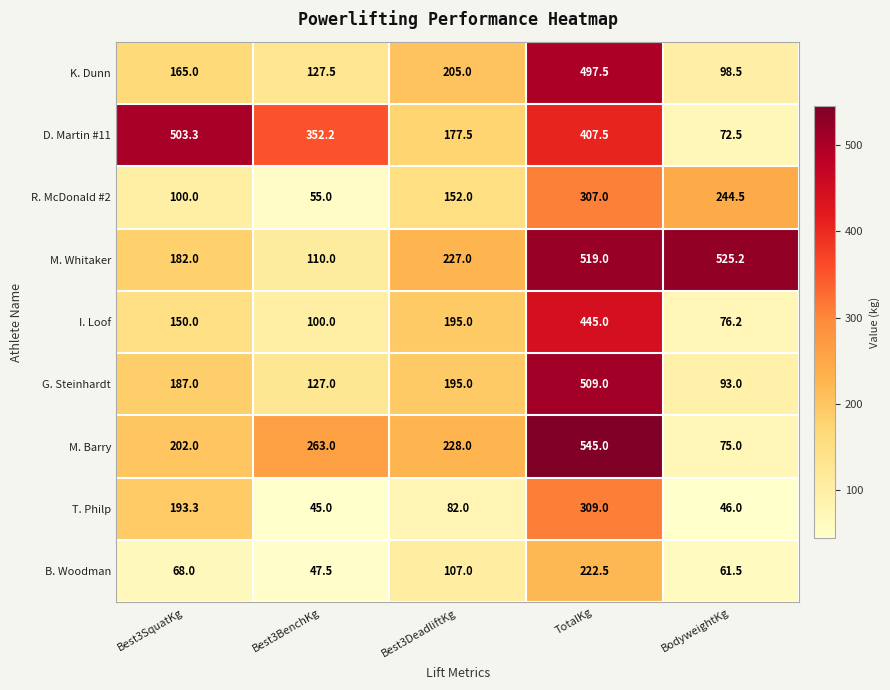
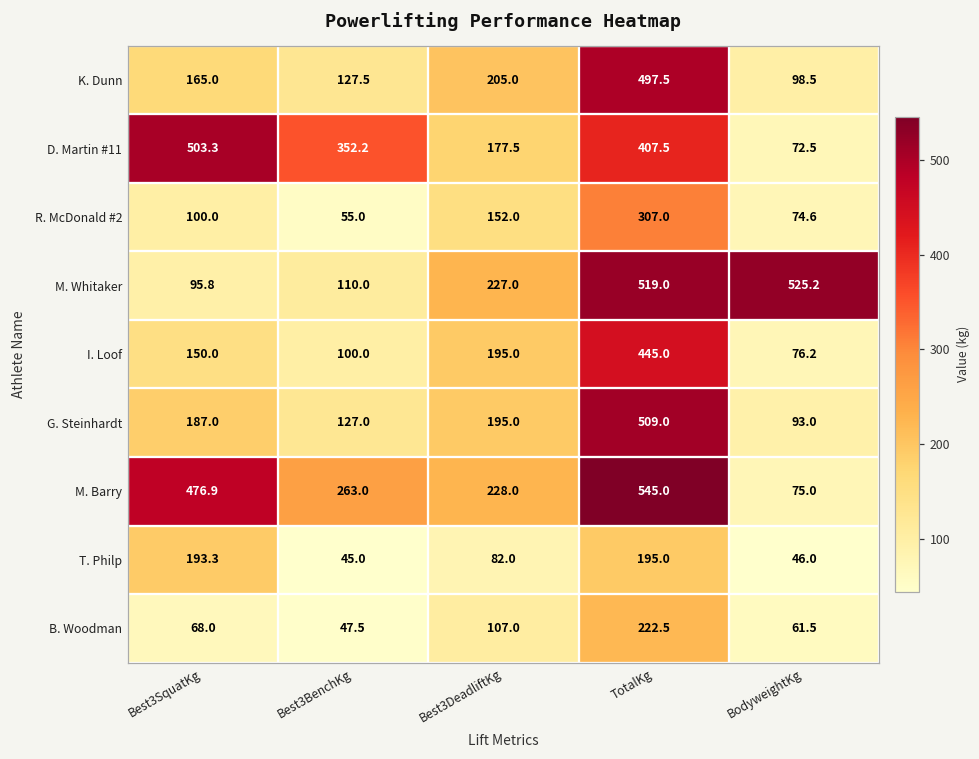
R. McDonald #2, BodyweightKg: 244.5 -> 74.6
M. Whitaker, Best3SquatKg: 182.0 -> 95.8
M. Barry, Best3SquatKg: 202.0 -> 476.9
T. Philp, TotalKg: 309.0 -> 195.0
